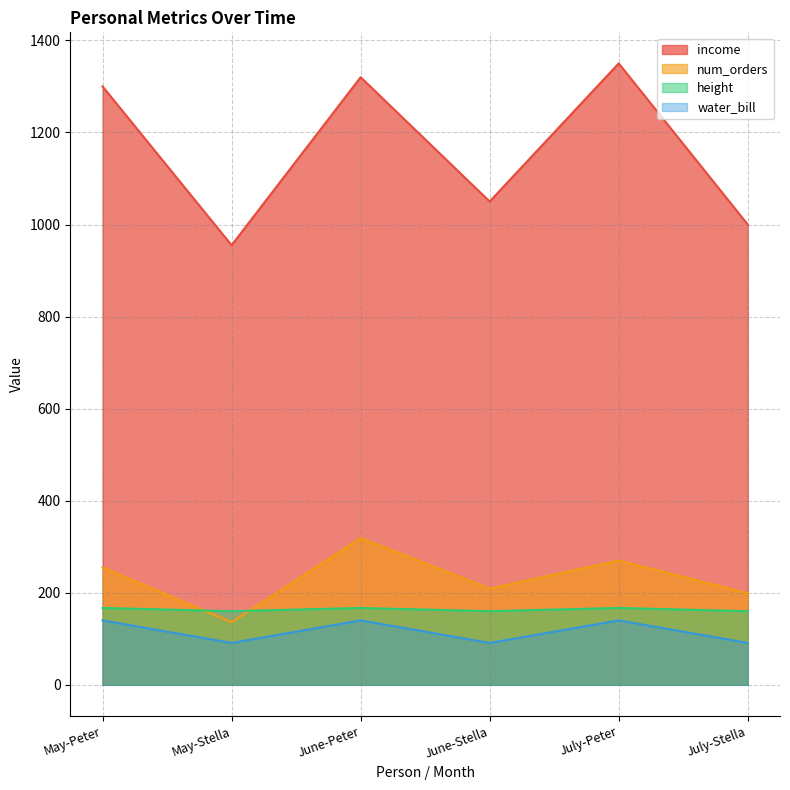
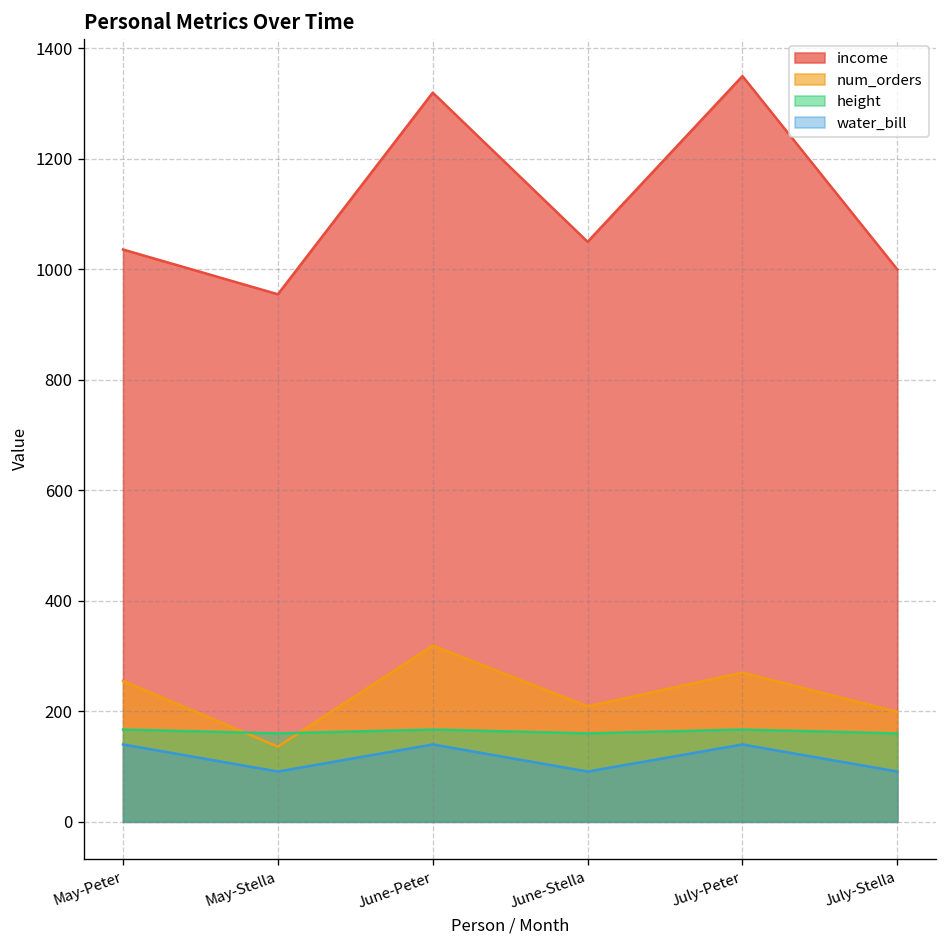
income, May-Peter: 1300 -> 1040
